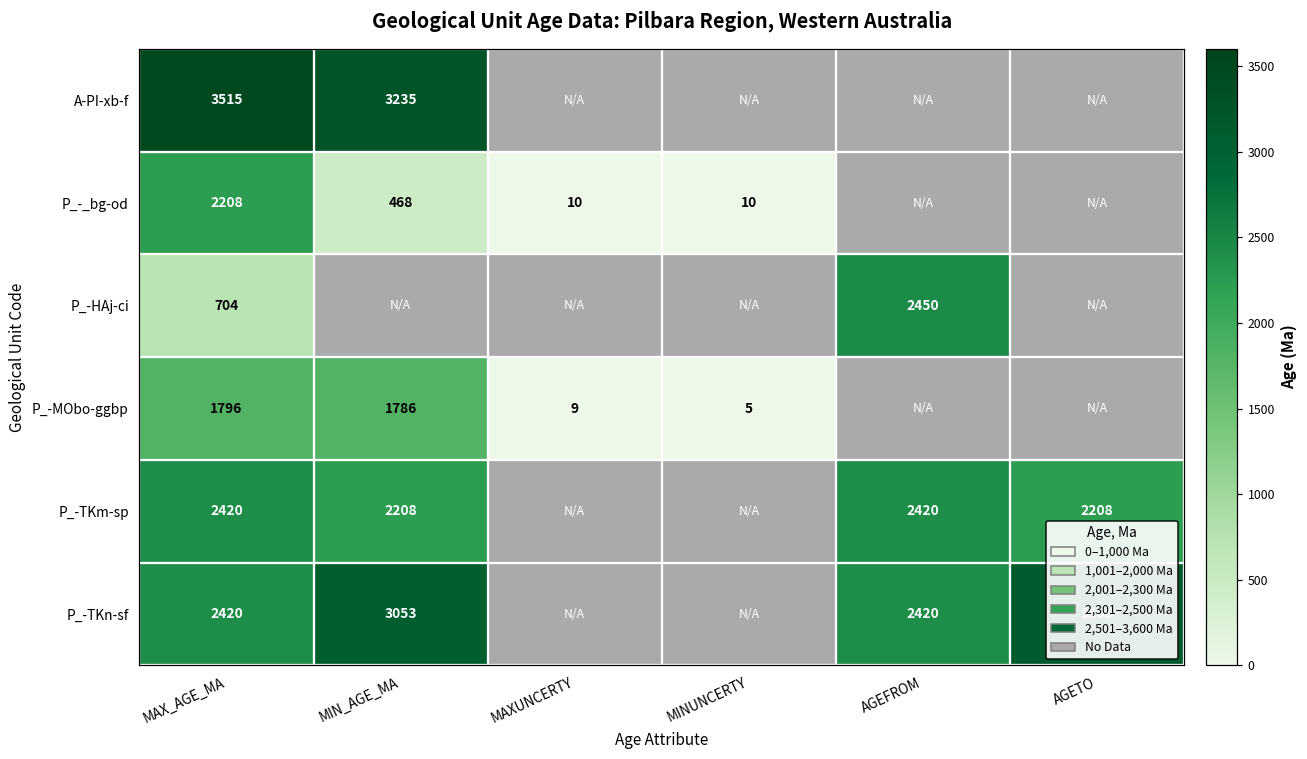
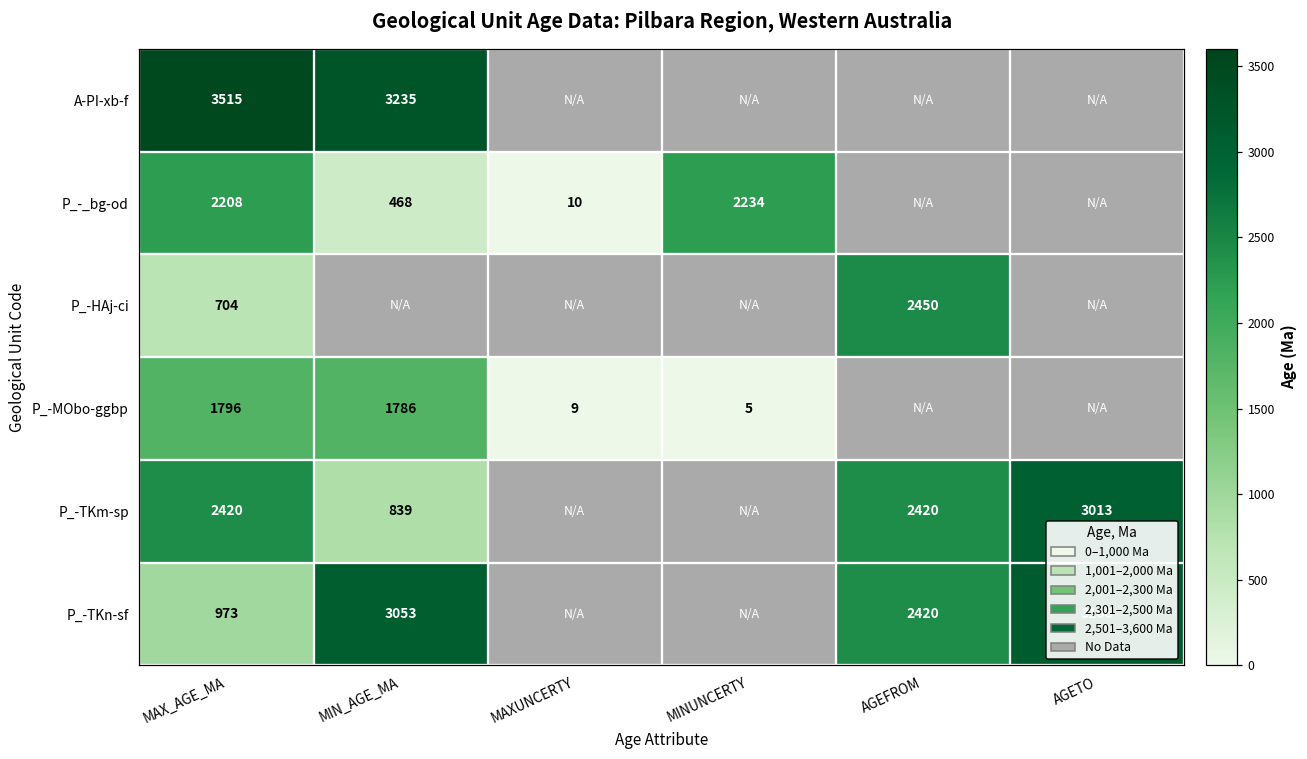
P_-_bg-od, MINUNCERTY: 10 -> 2234
P_-TKm-sp, MIN_AGE_MA: 2208 -> 839
P_-TKm-sp, AGETO: 2208 -> 3013
P_-TKn-sf, MAX_AGE_MA: 2420 -> 973
